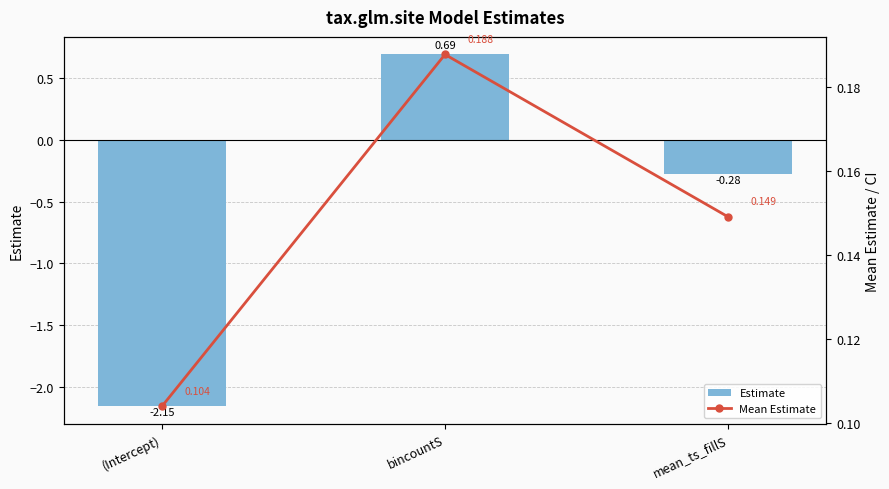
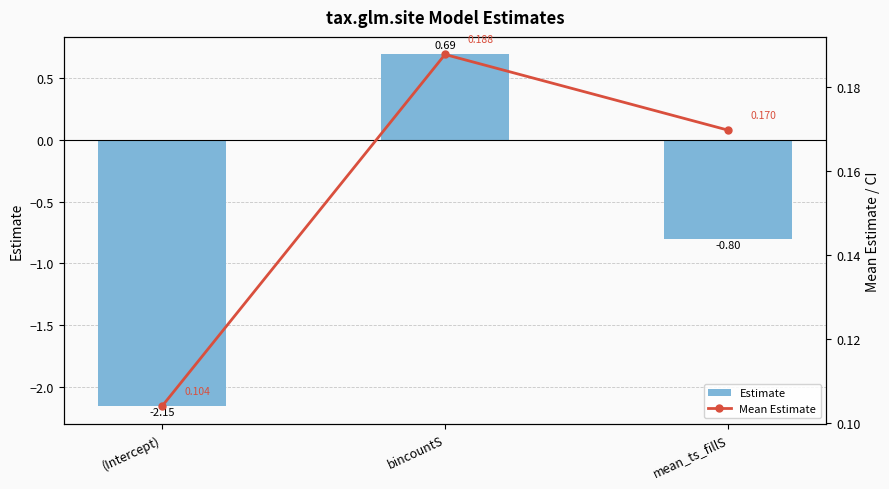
Estimate, mean_ts_fillS: -0.28 -> -0.80
Mean Estimate, mean_ts_fillS: 0.149 -> 0.170
